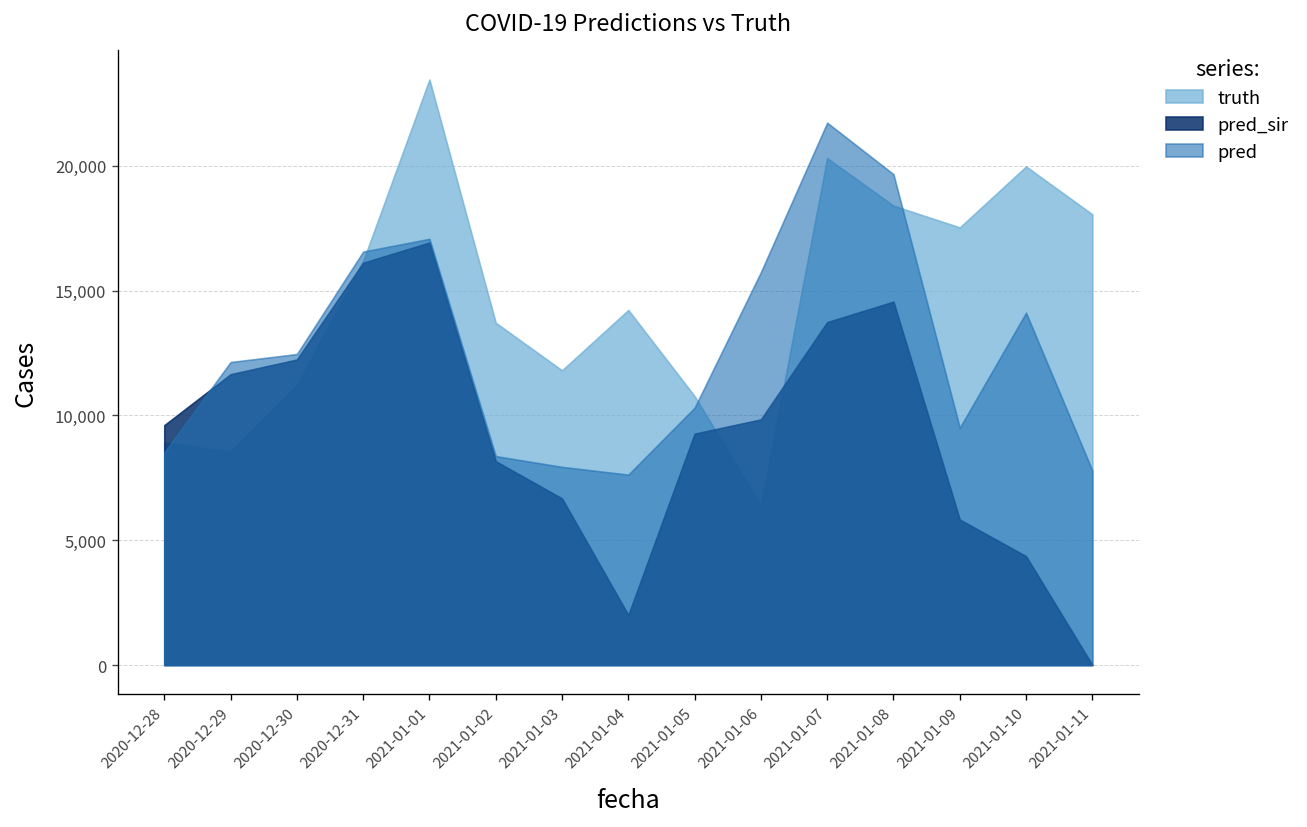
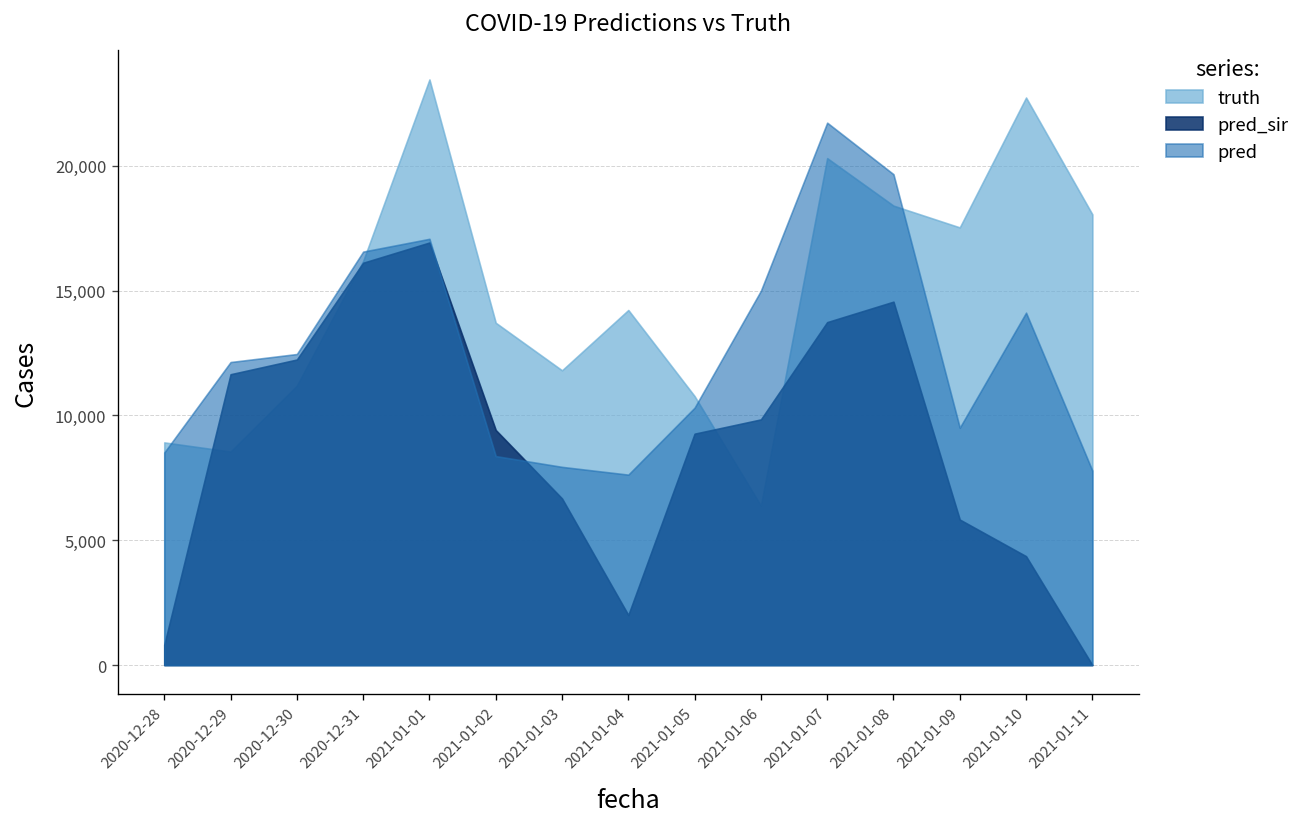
pred_sir, 2020-12-28: 9,600 -> 800
pred_sir, 2021-01-02: 8,200 -> 9,400
pred, 2021-01-06: 15,700 -> 15,000
truth, 2021-01-10: 20,000 -> 22,700
